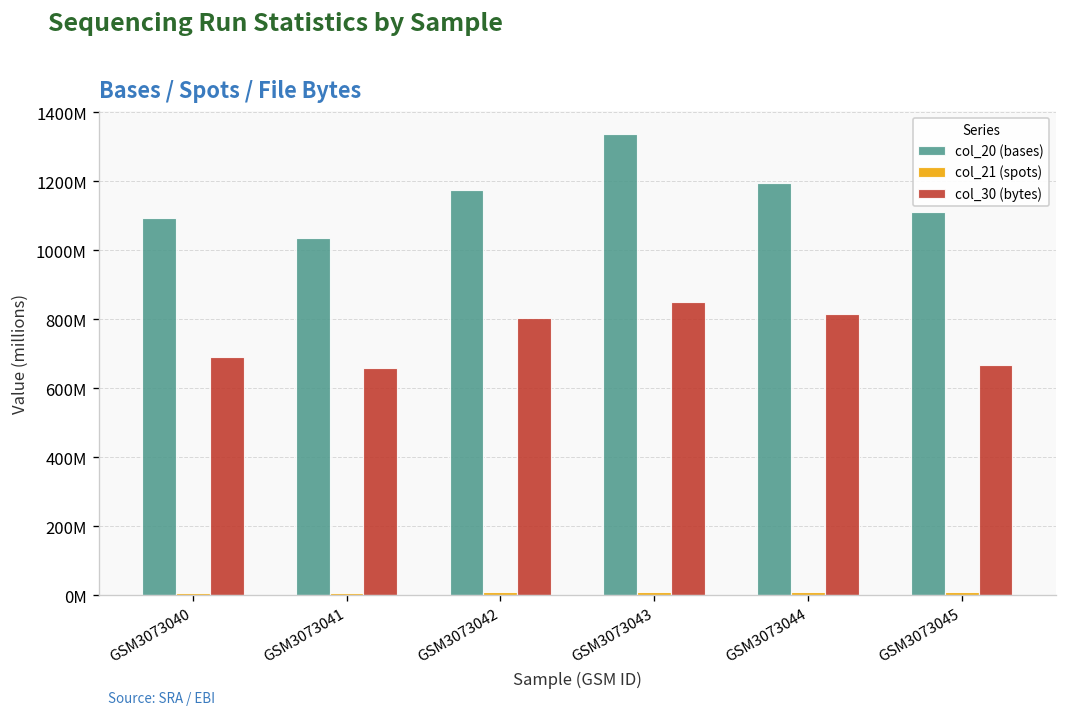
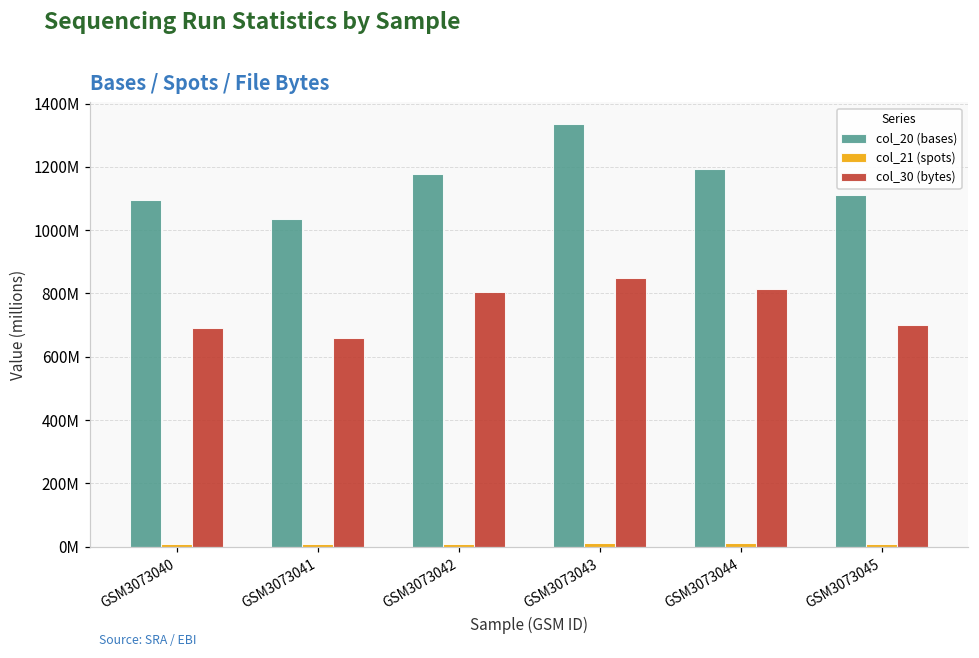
col_30 (bytes), GSM3073045: 670000000 -> 700000000
